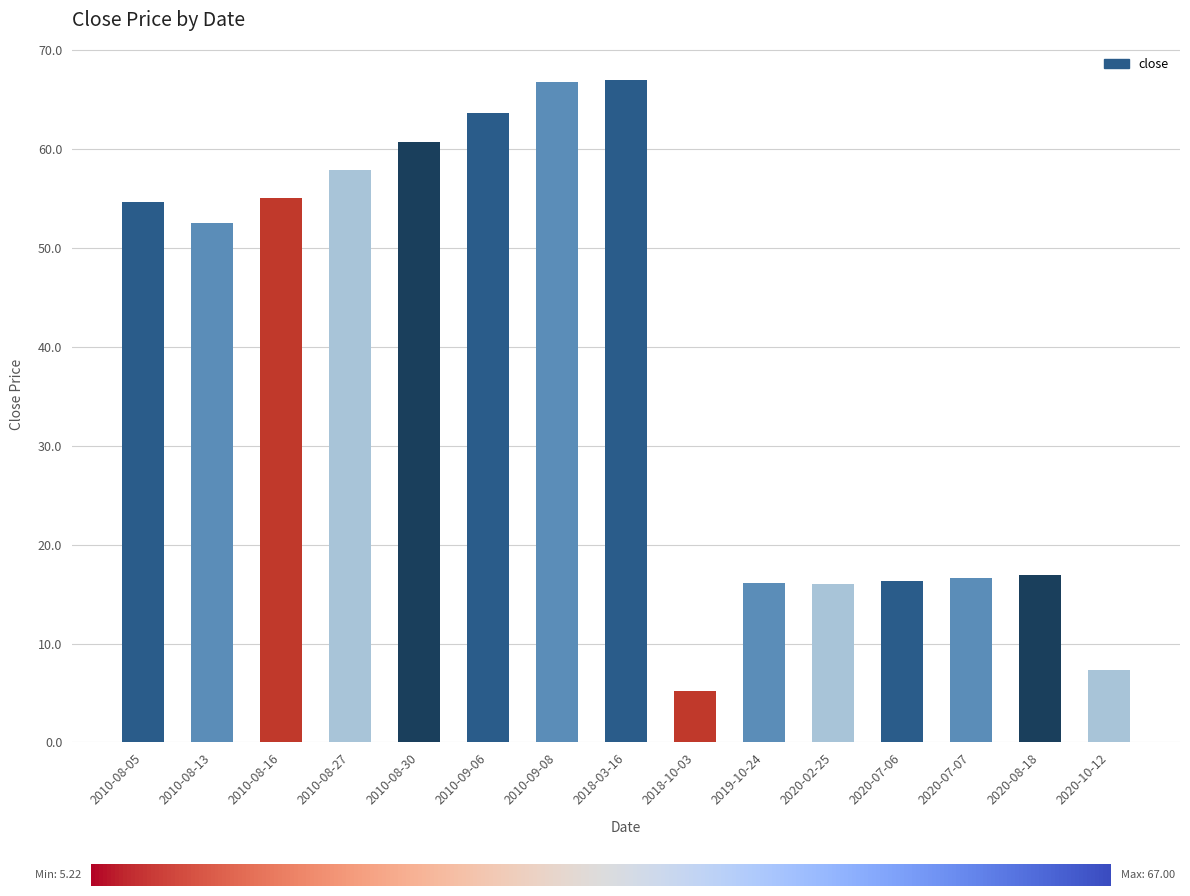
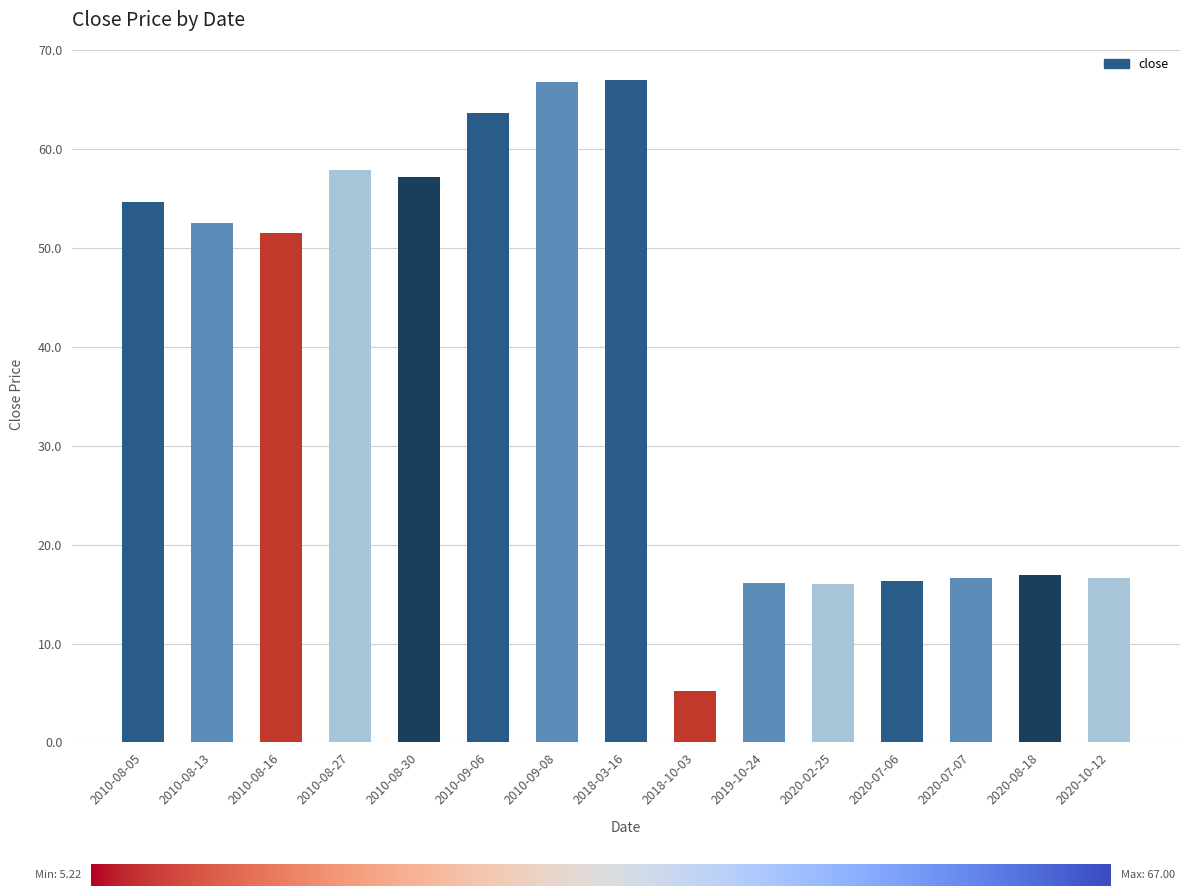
2010-08-16: 55 -> 52
2010-08-30: 61 -> 57
2020-10-12: 7 -> 17
